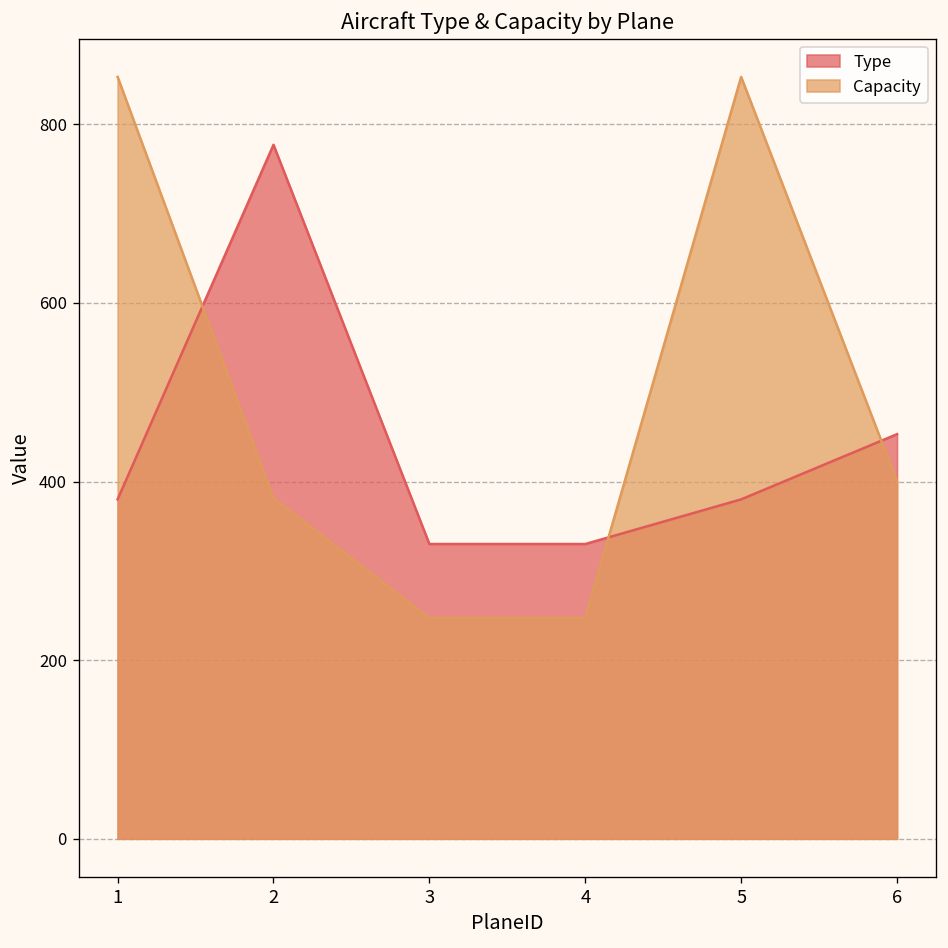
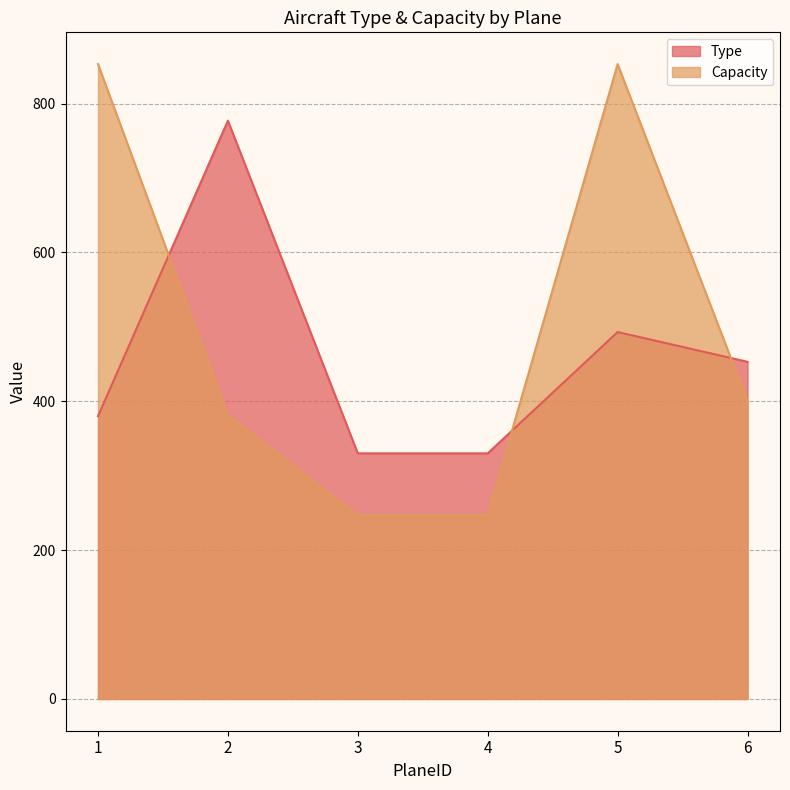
Type, 5: 380 -> 490
